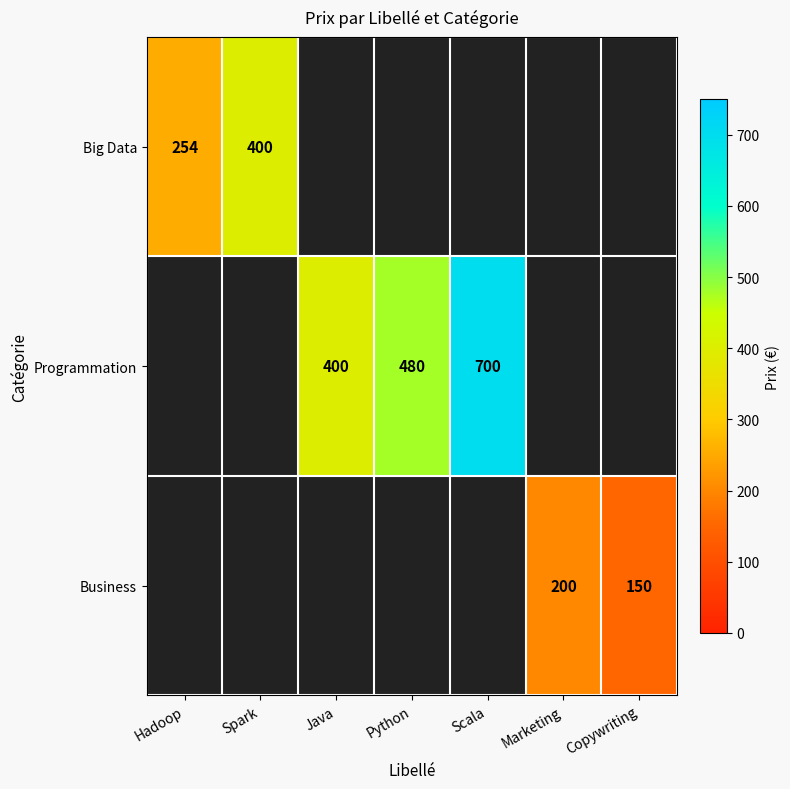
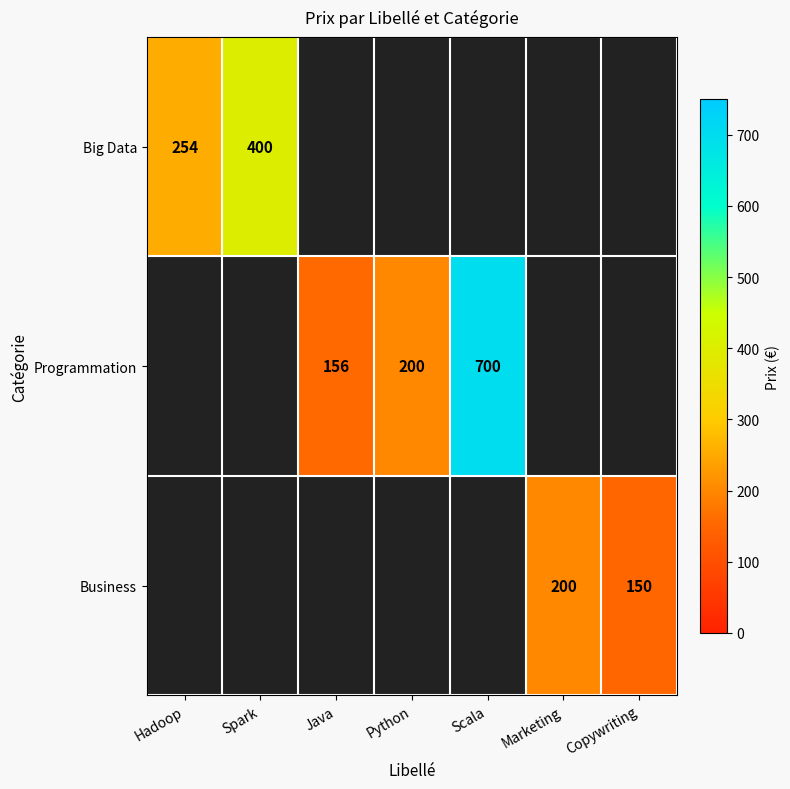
Programmation, Java: 400 -> 156
Programmation, Python: 480 -> 200
